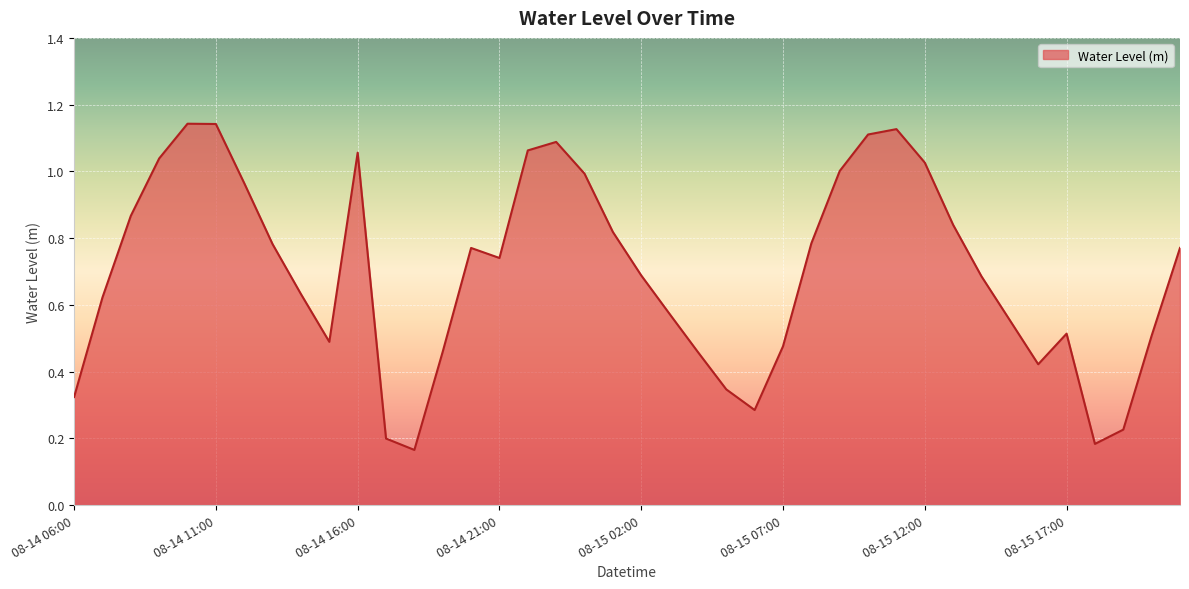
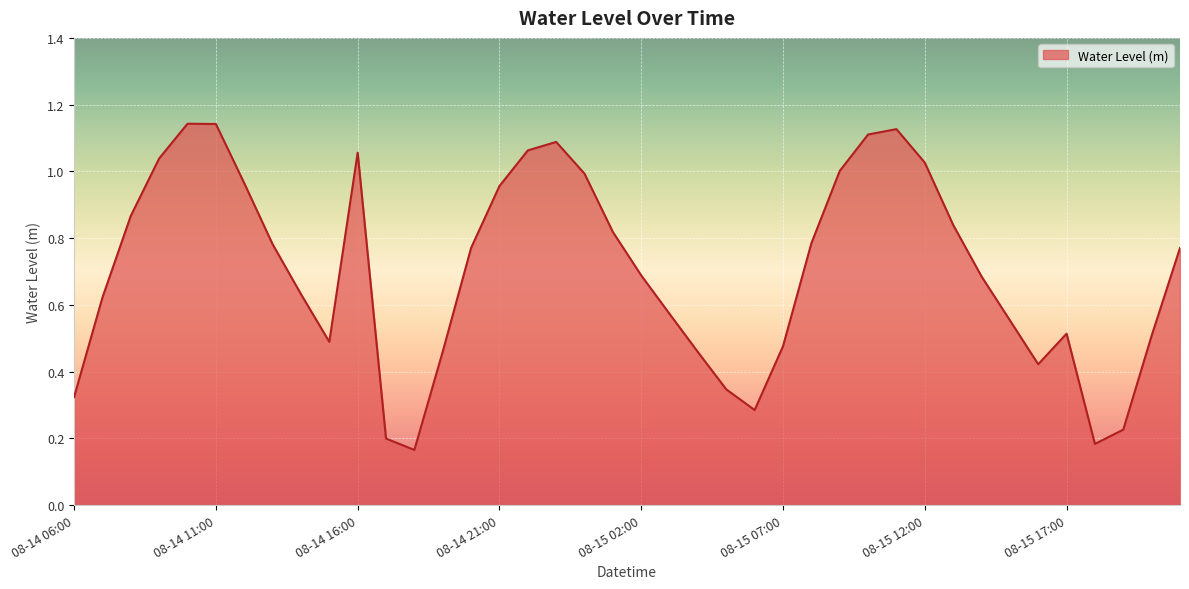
08-14 21:00: 0.74 -> 0.96
